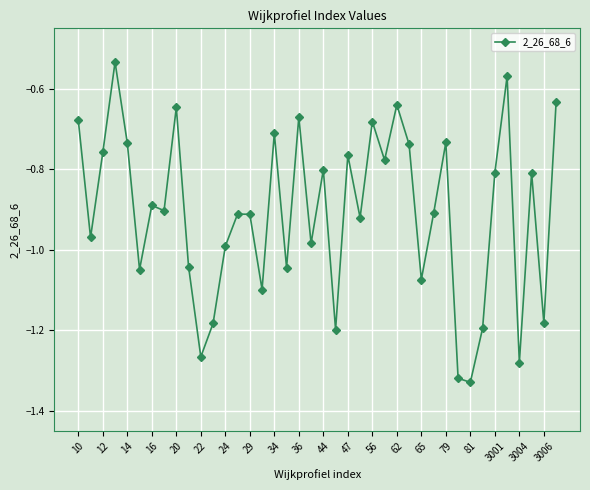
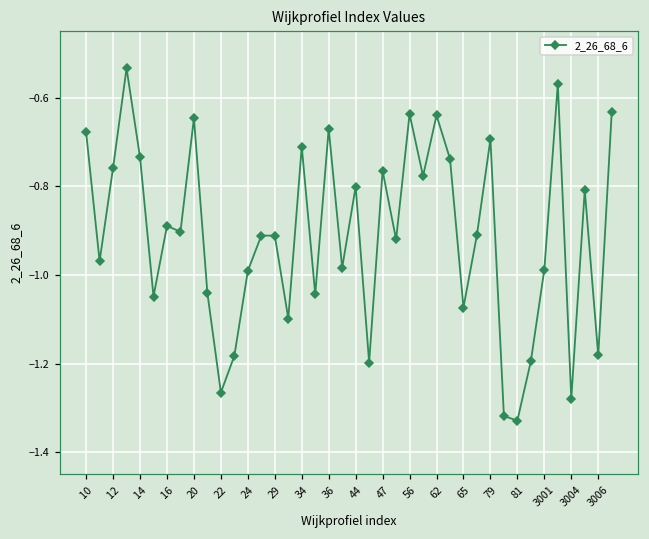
56: -0.68 -> -0.64
79: -0.73 -> -0.69
3001: -0.81 -> -0.99
